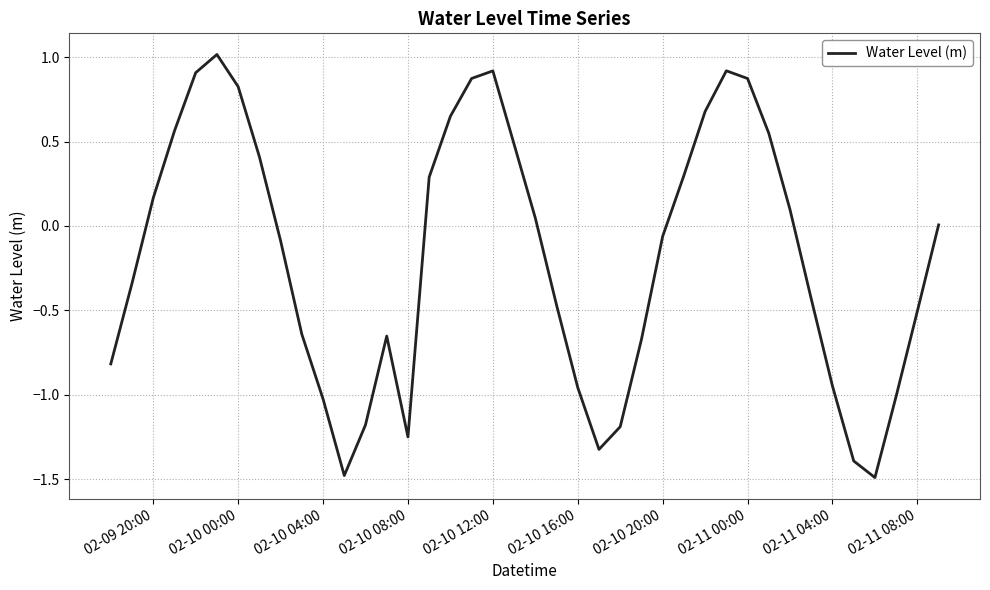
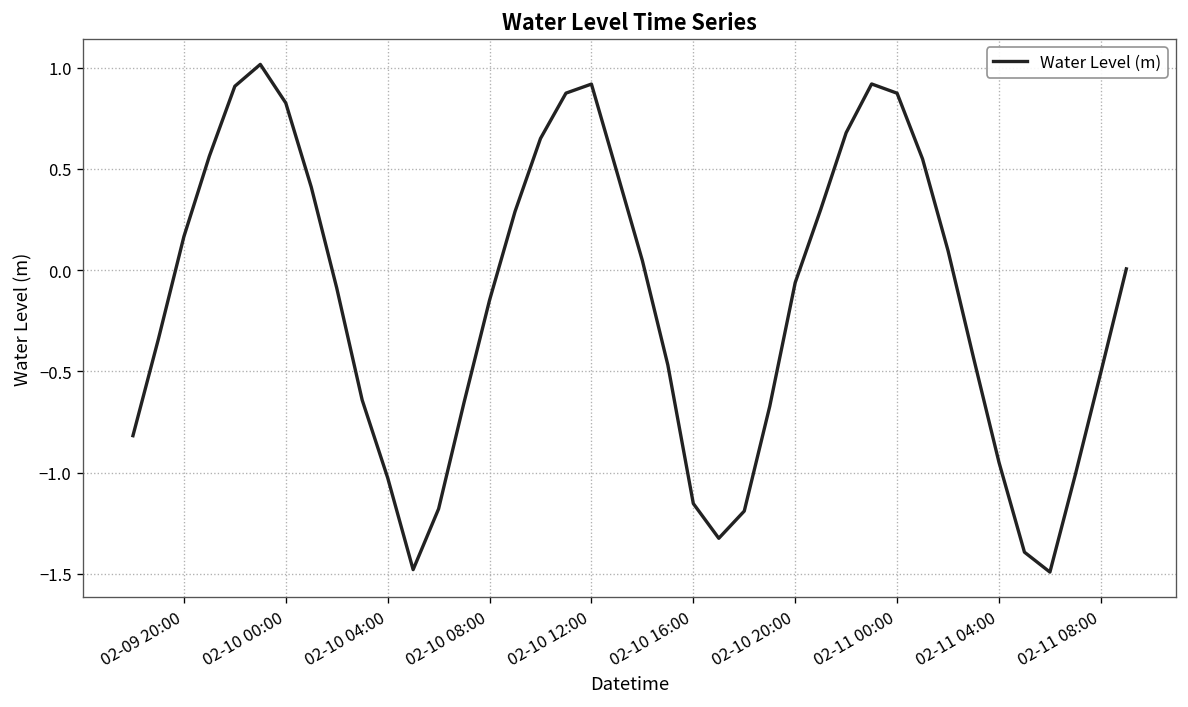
02-10 08:00: -1.25 -> -0.15
02-10 16:00: -0.96 -> -1.15
